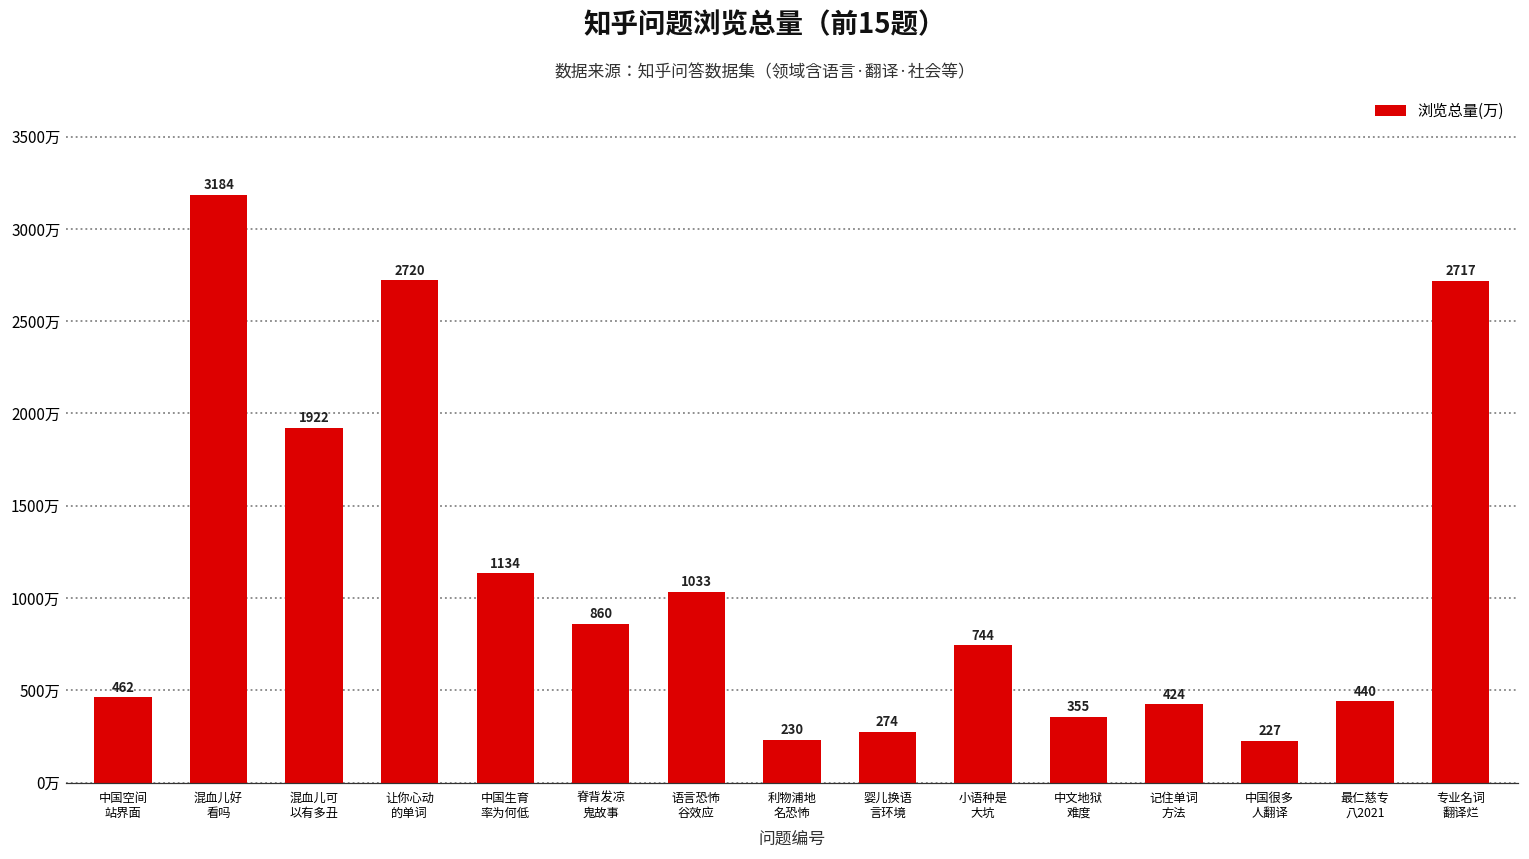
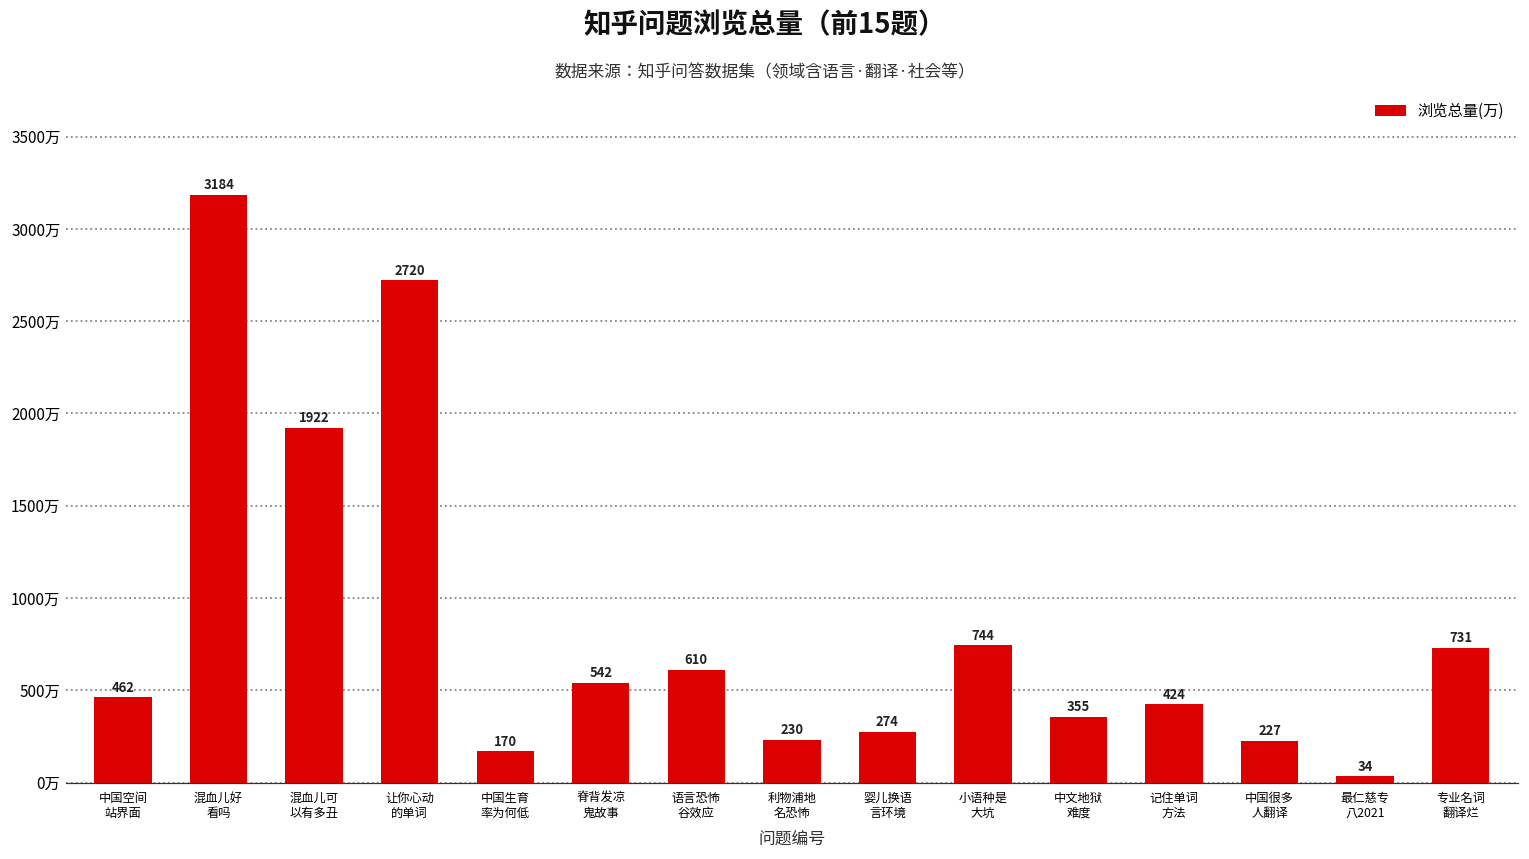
中国生育 率为何低: 1134 -> 170
脊背发凉 鬼故事: 860 -> 542
语言恐怖 谷效应: 1033 -> 610
最仁慈专 八2021: 440 -> 34
专业名词 翻译烂: 2717 -> 731
